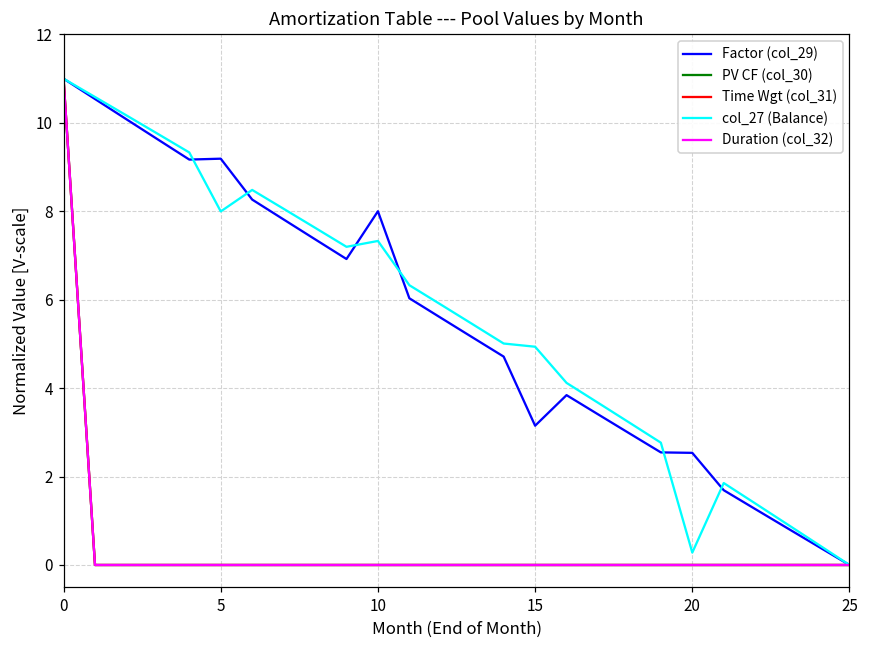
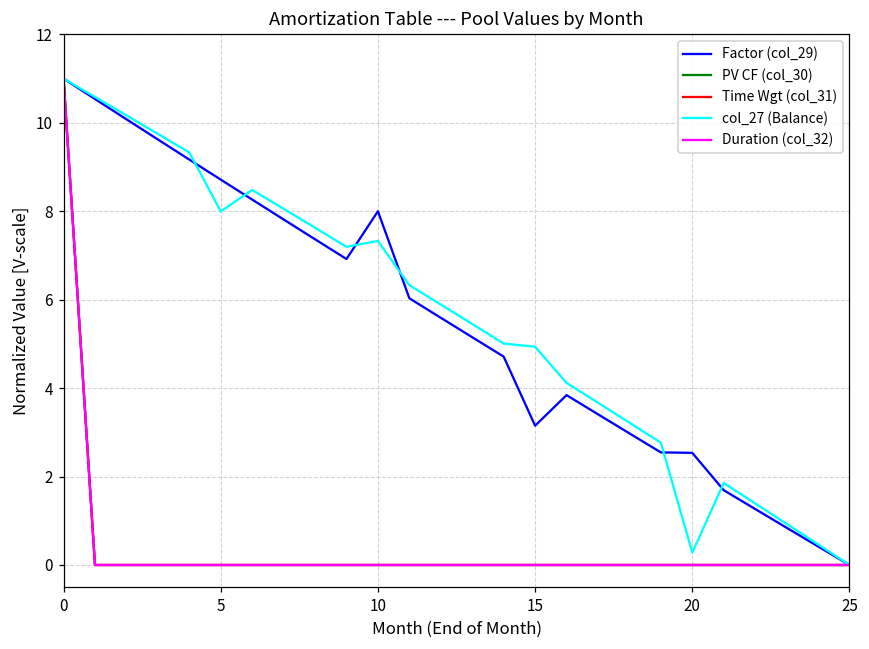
Factor (col_29), 5: 9.2 -> 8.7
